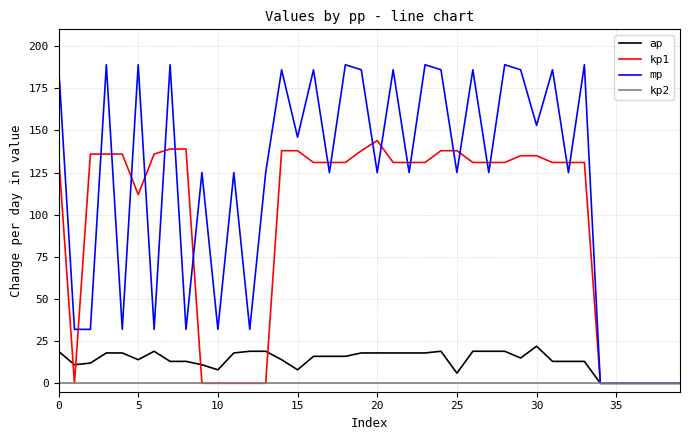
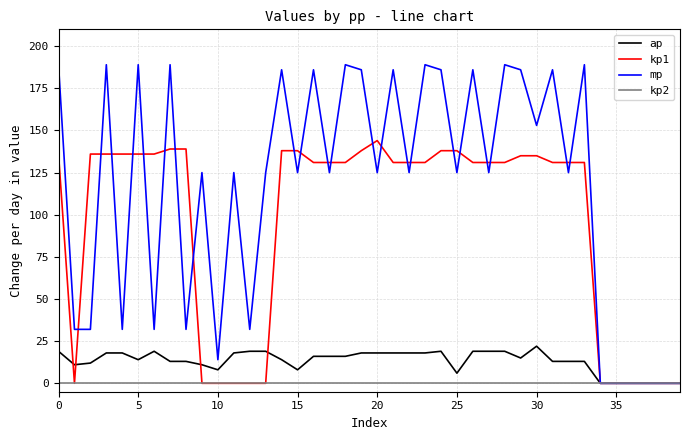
kp1, 5: 112 -> 136
mp, 10: 32 -> 14
mp, 15: 146 -> 125
